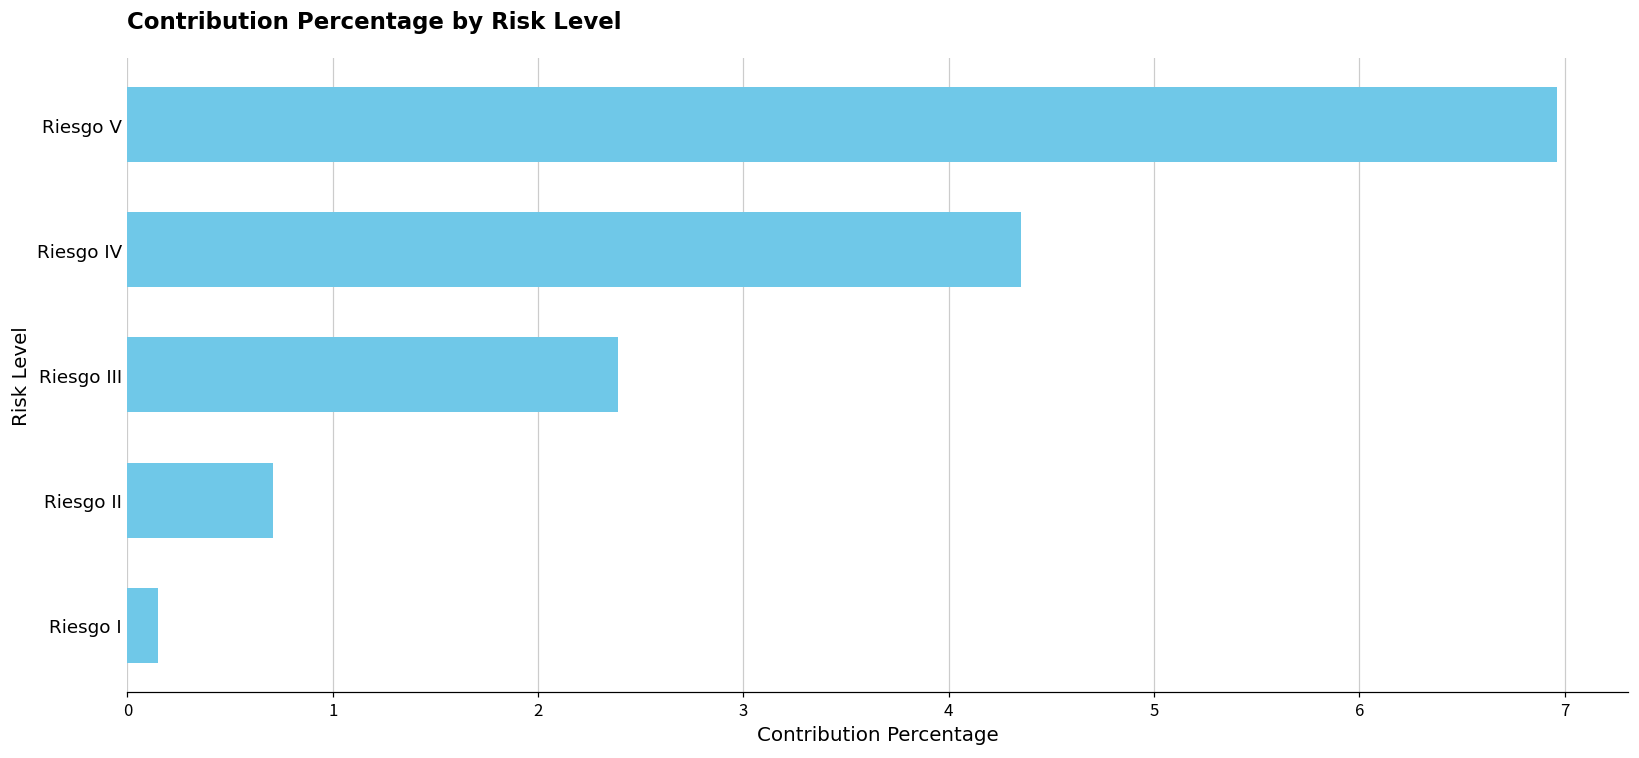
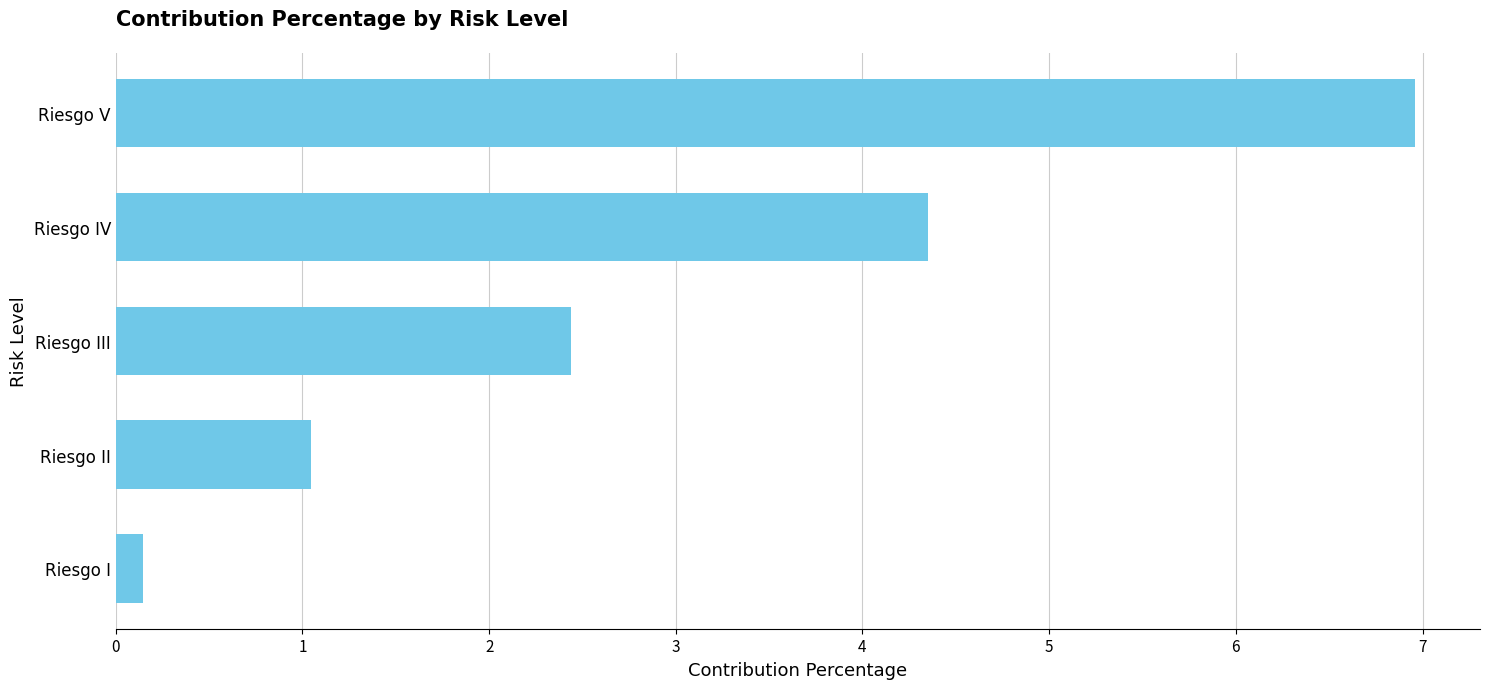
Riesgo III: 2.39 -> 2.44
Riesgo II: 0.71 -> 1.04
